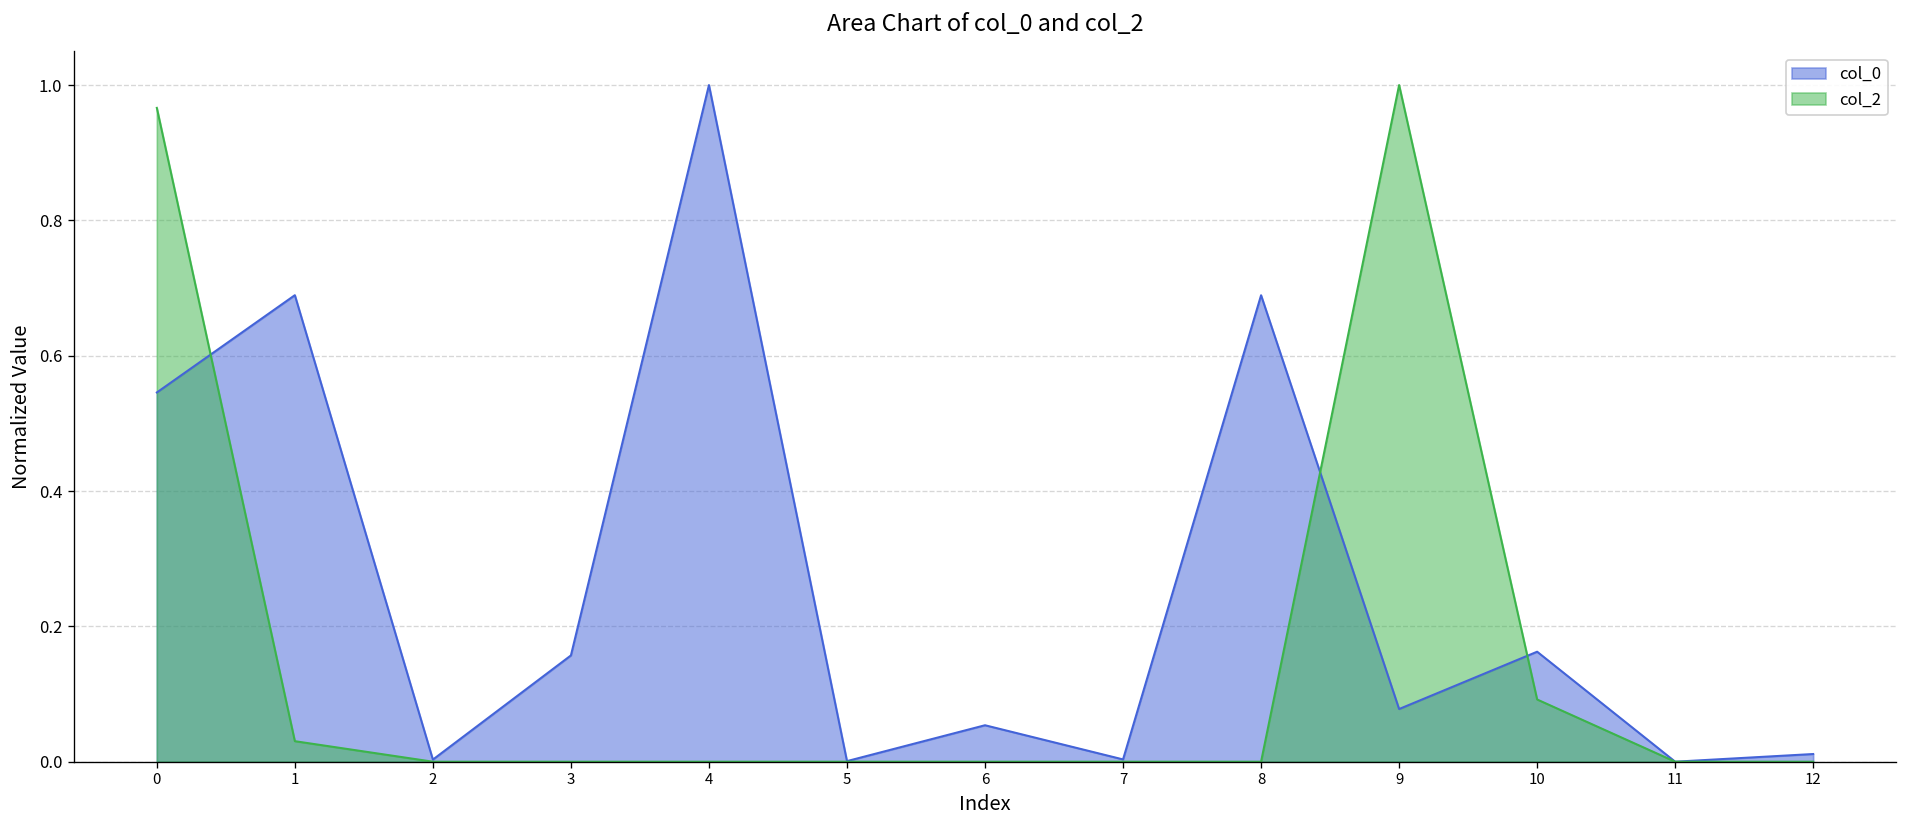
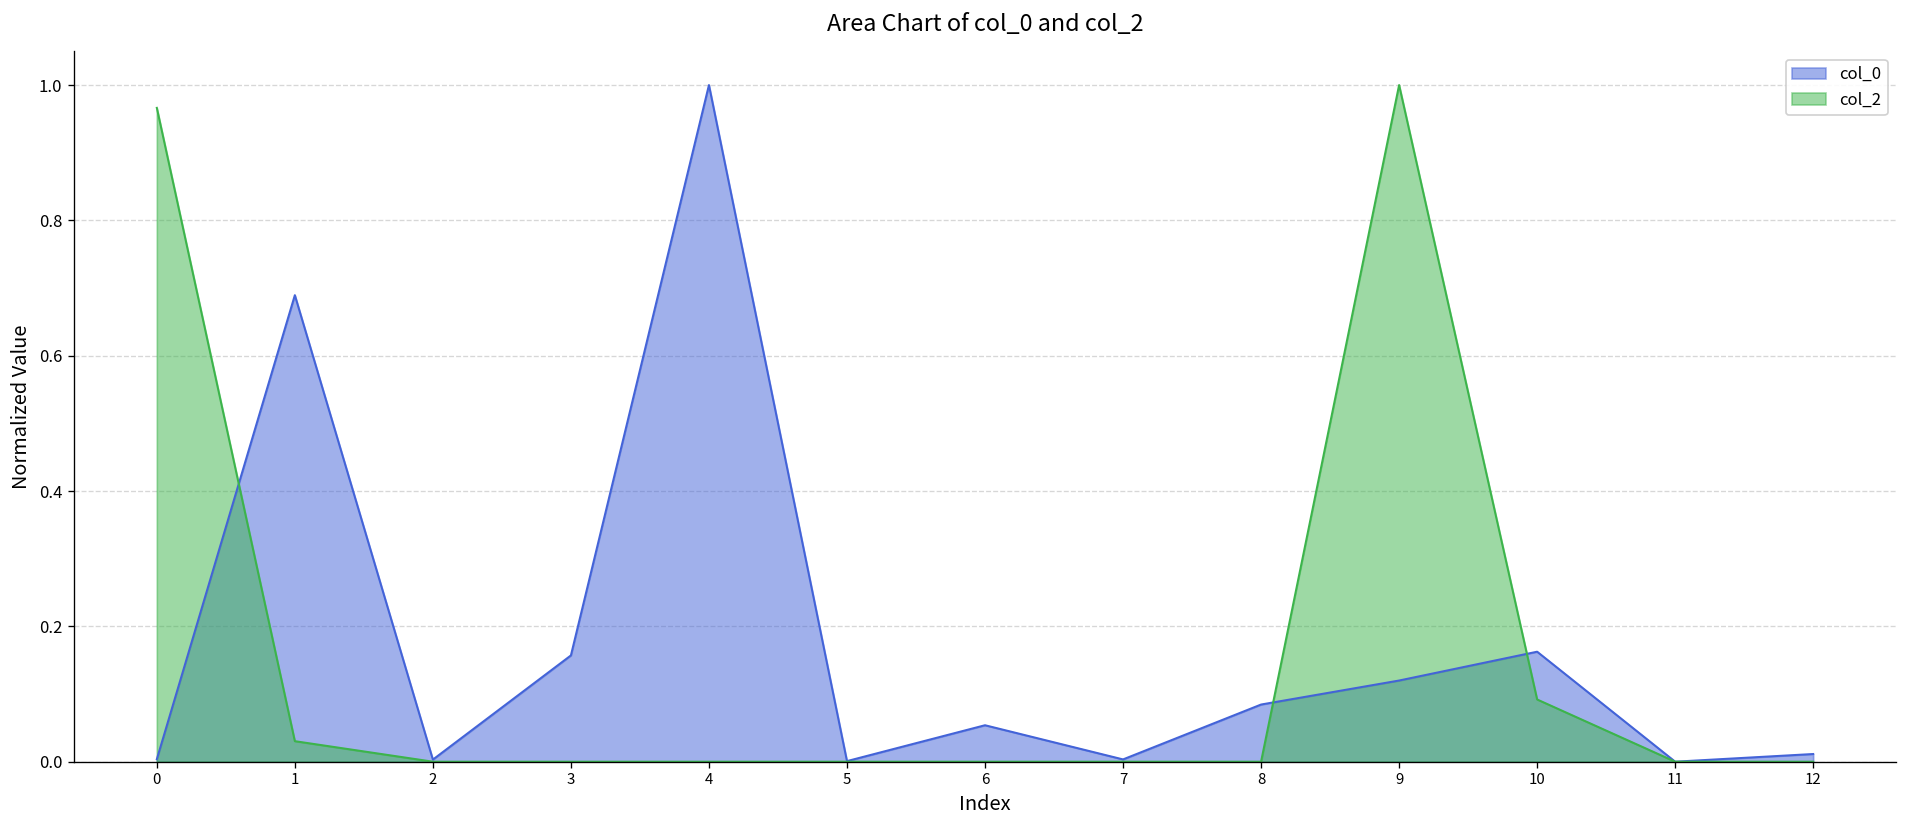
col_0, 0: 0.55 -> 0.00
col_0, 8: 0.69 -> 0.08
col_0, 9: 0.08 -> 0.12
